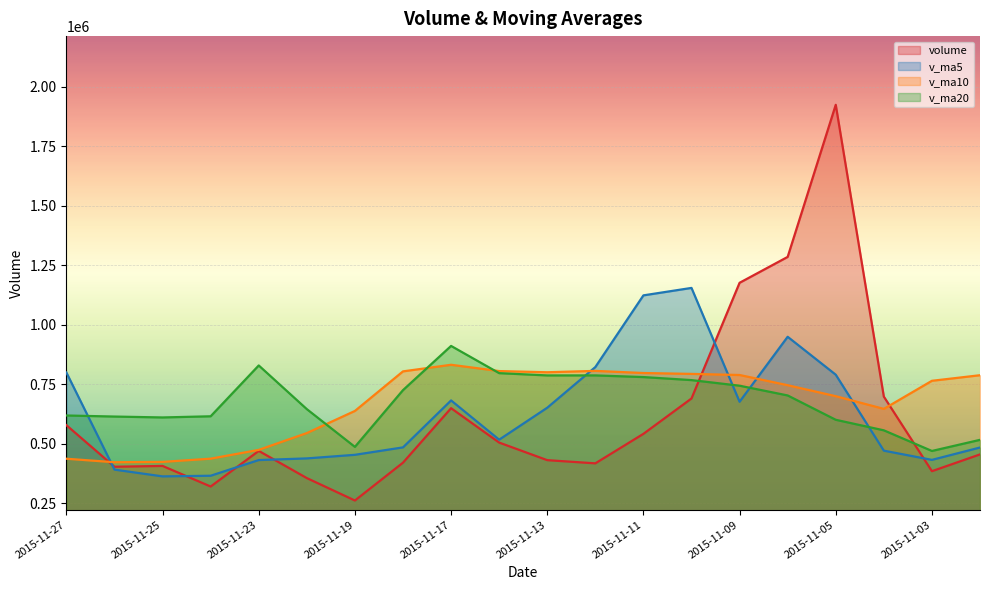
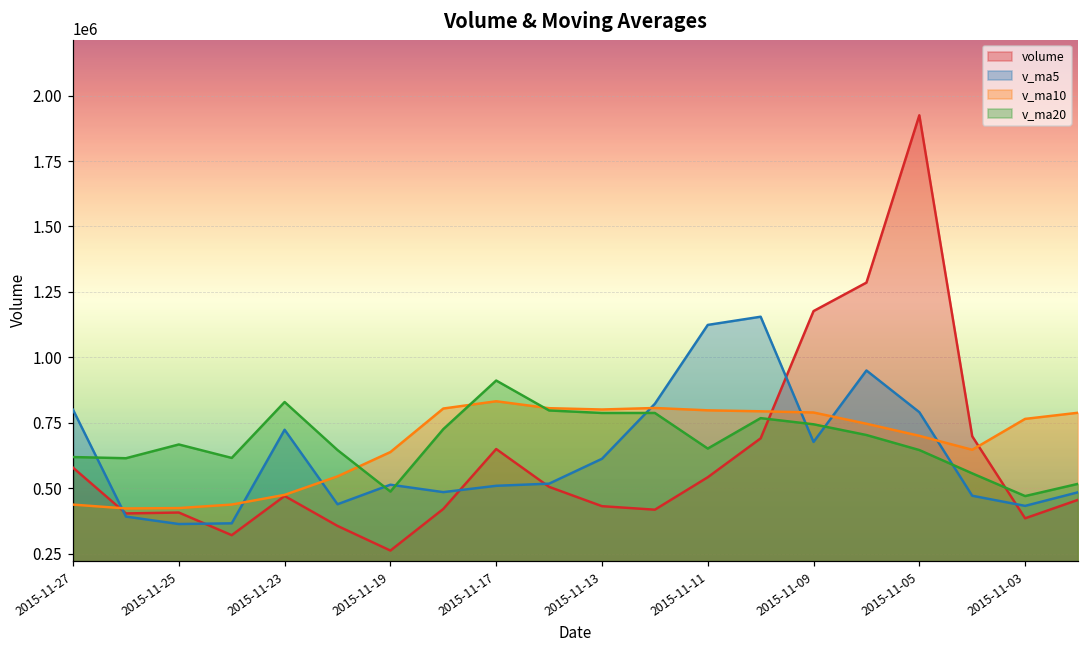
v_ma20, 2015-11-25: 610000 -> 670000
v_ma5, 2015-11-23: 430000 -> 720000
v_ma5, 2015-11-19: 450000 -> 510000
v_ma5, 2015-11-17: 680000 -> 510000
v_ma5, 2015-11-13: 650000 -> 610000
v_ma20, 2015-11-11: 780000 -> 650000
v_ma20, 2015-11-05: 600000 -> 650000
